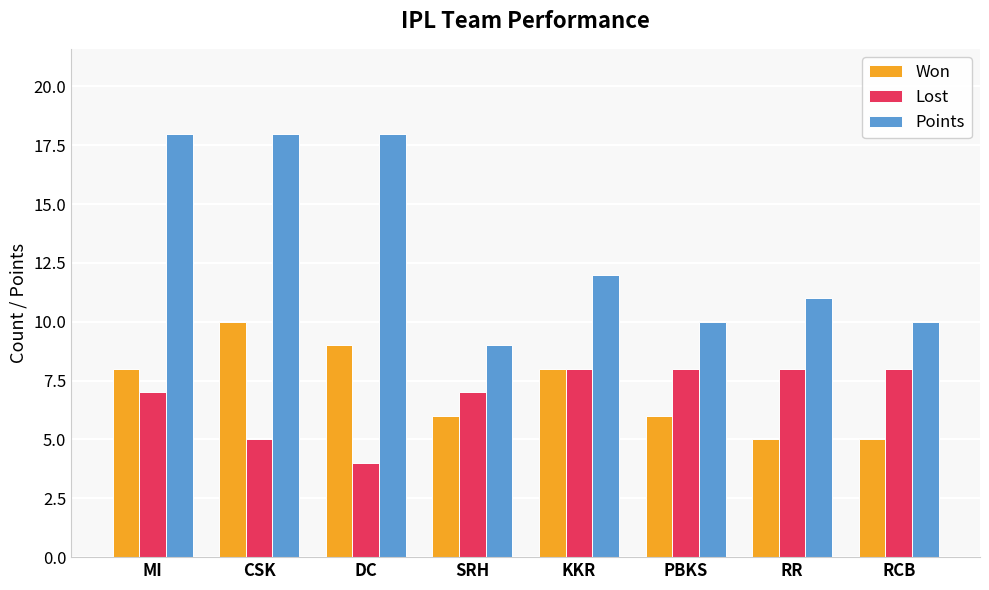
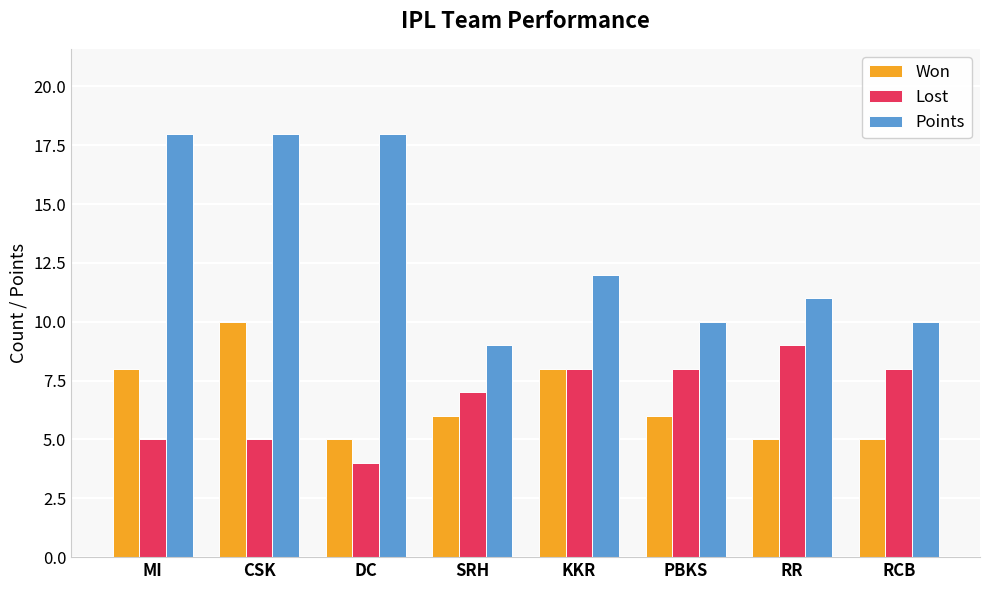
Lost, MI: 7 -> 5
Won, DC: 9 -> 5
Lost, RR: 8 -> 9
